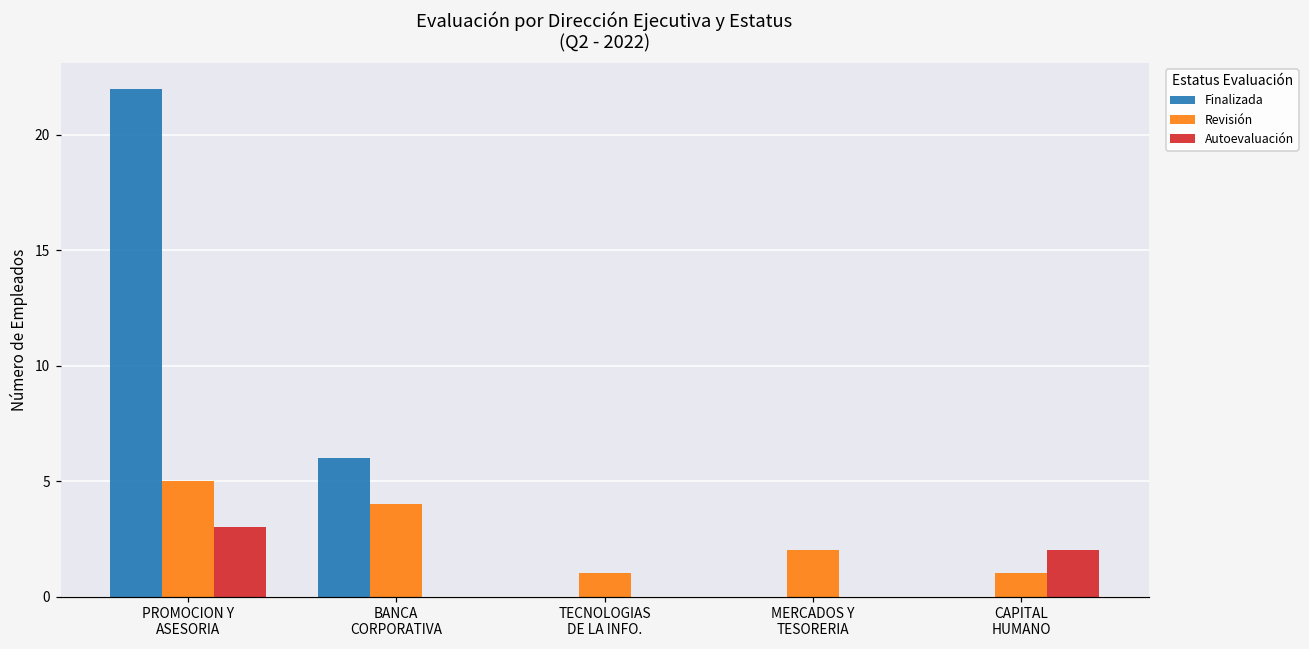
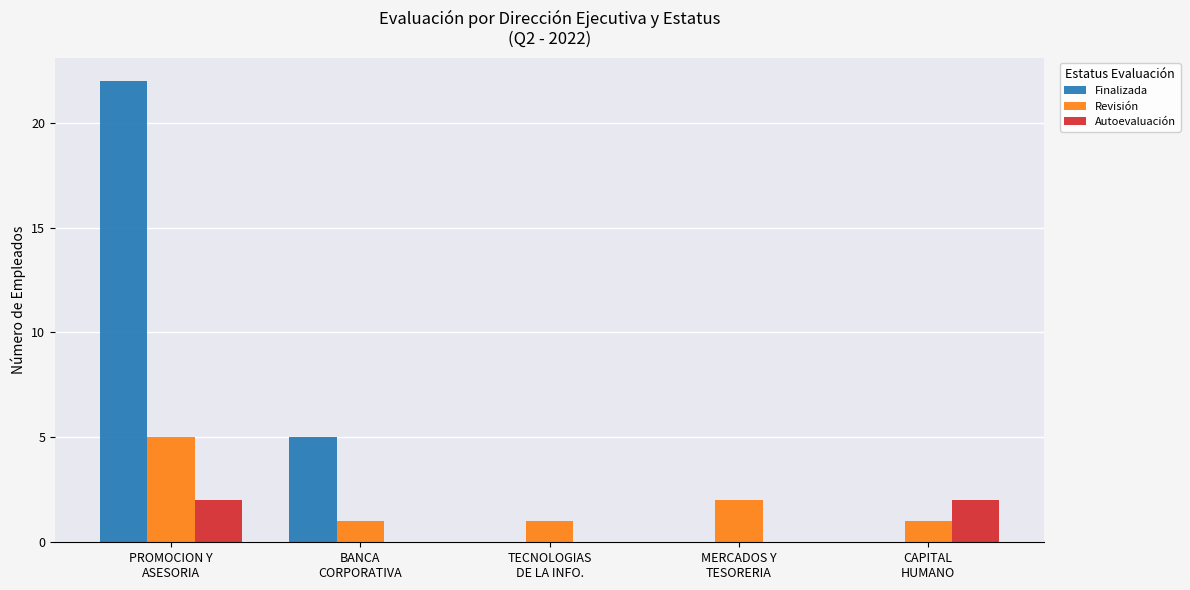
Autoevaluación, PROMOCION Y ASESORIA: 3 -> 2
Finalizada, BANCA CORPORATIVA: 6 -> 5
Revisión, BANCA CORPORATIVA: 4 -> 1
